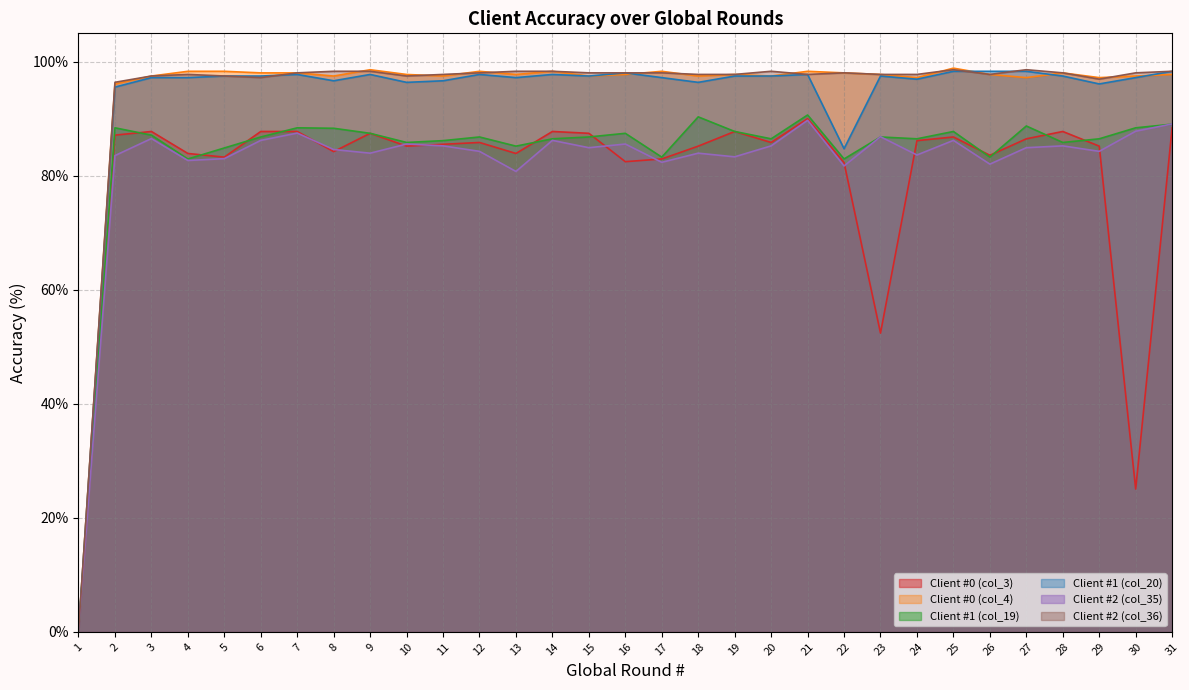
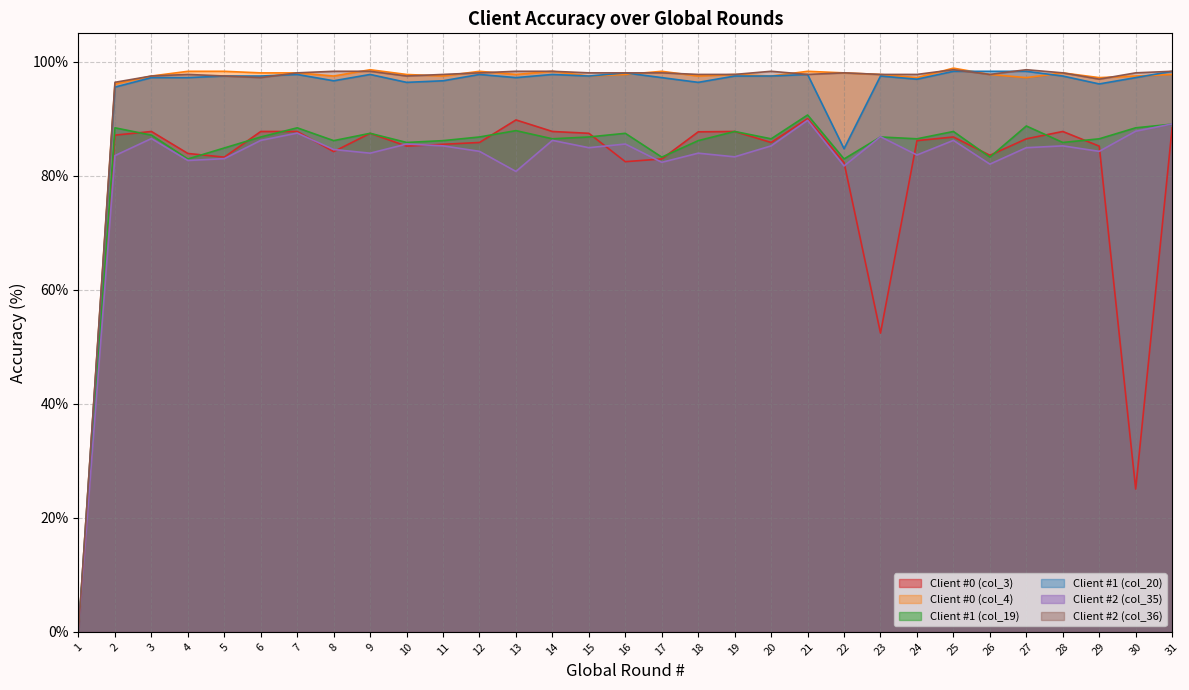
Client #1 (col_19), 8: 88% -> 86%
Client #0 (col_3), 13: 84% -> 90%
Client #1 (col_19), 13: 85% -> 88%
Client #0 (col_3), 18: 85% -> 88%
Client #1 (col_19), 18: 90% -> 86%
